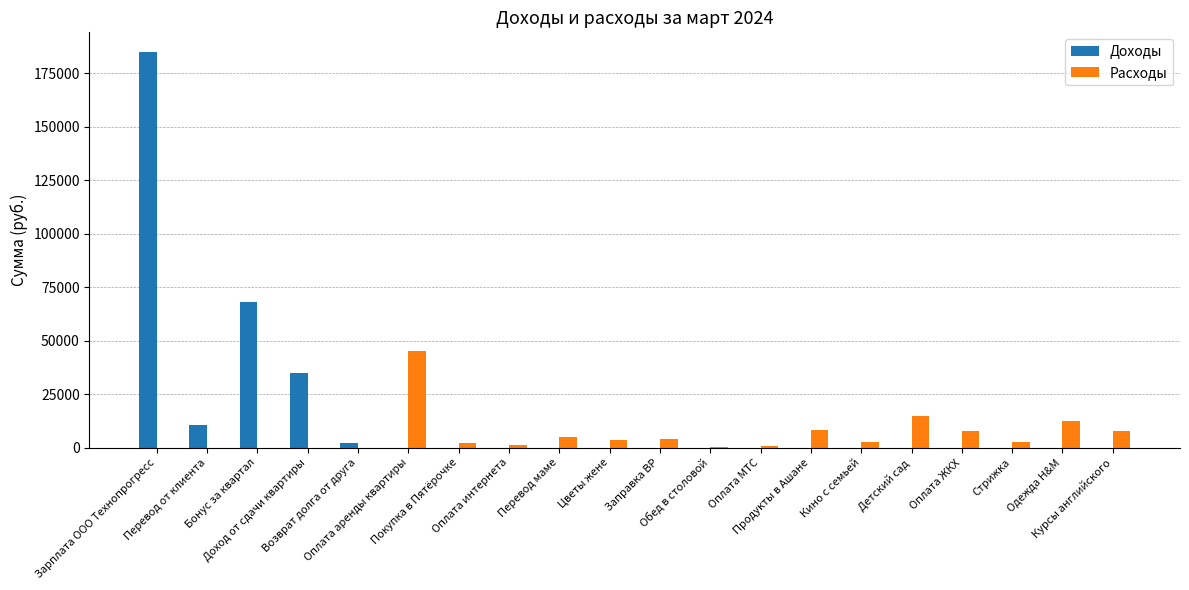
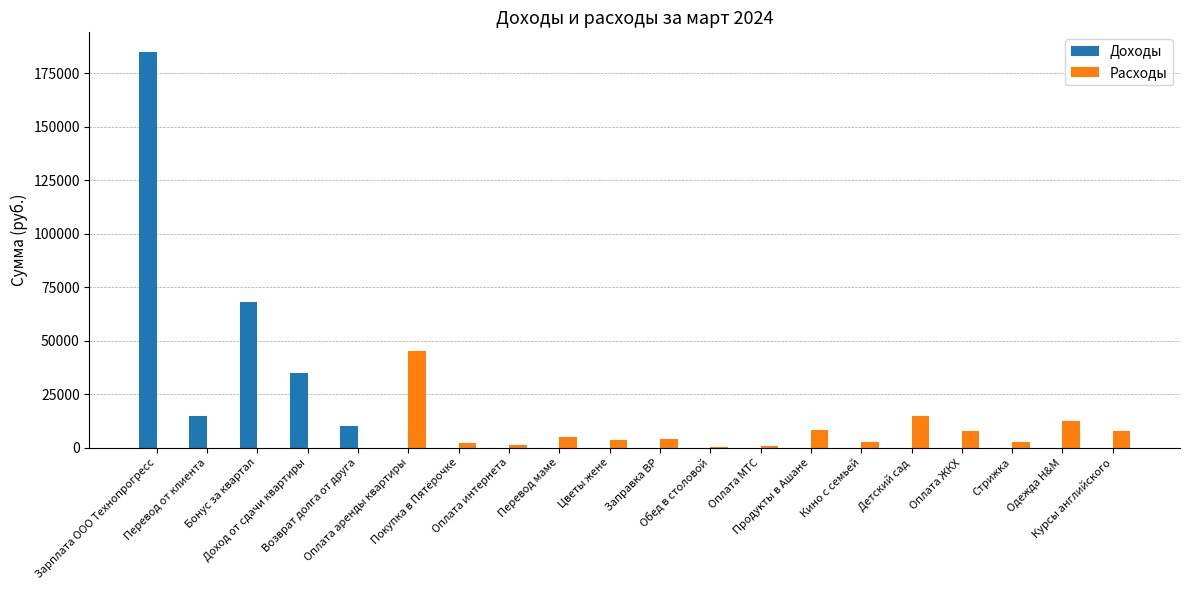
Доходы, Перевод от клиента: 10000 -> 15000
Доходы, Возврат долга от друга: 2000 -> 10000
